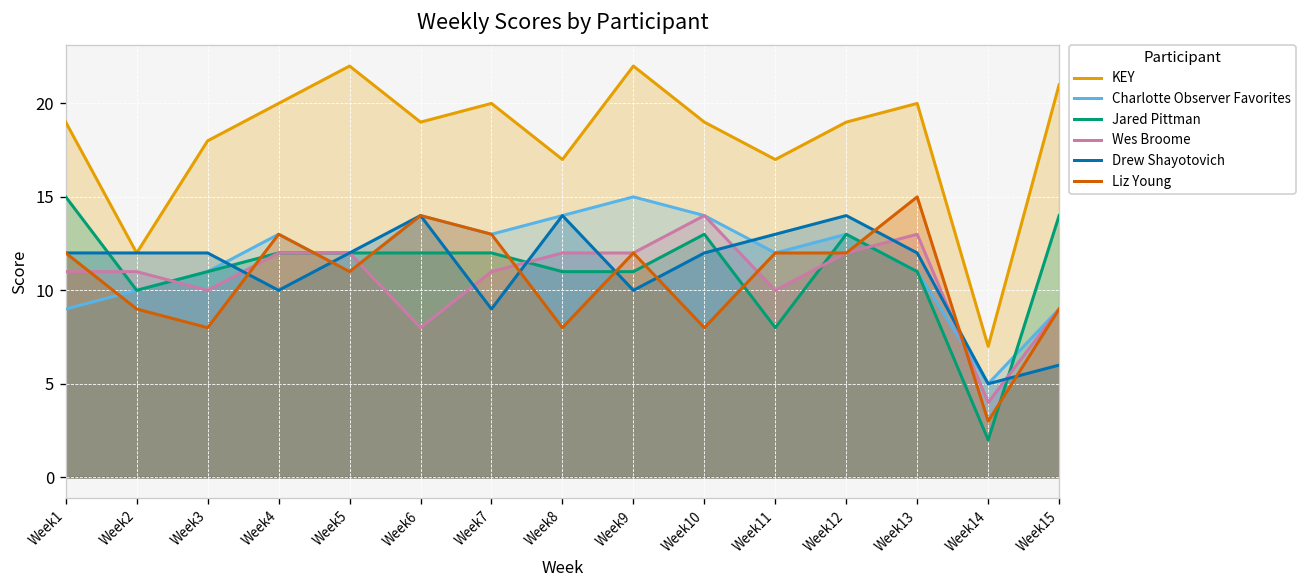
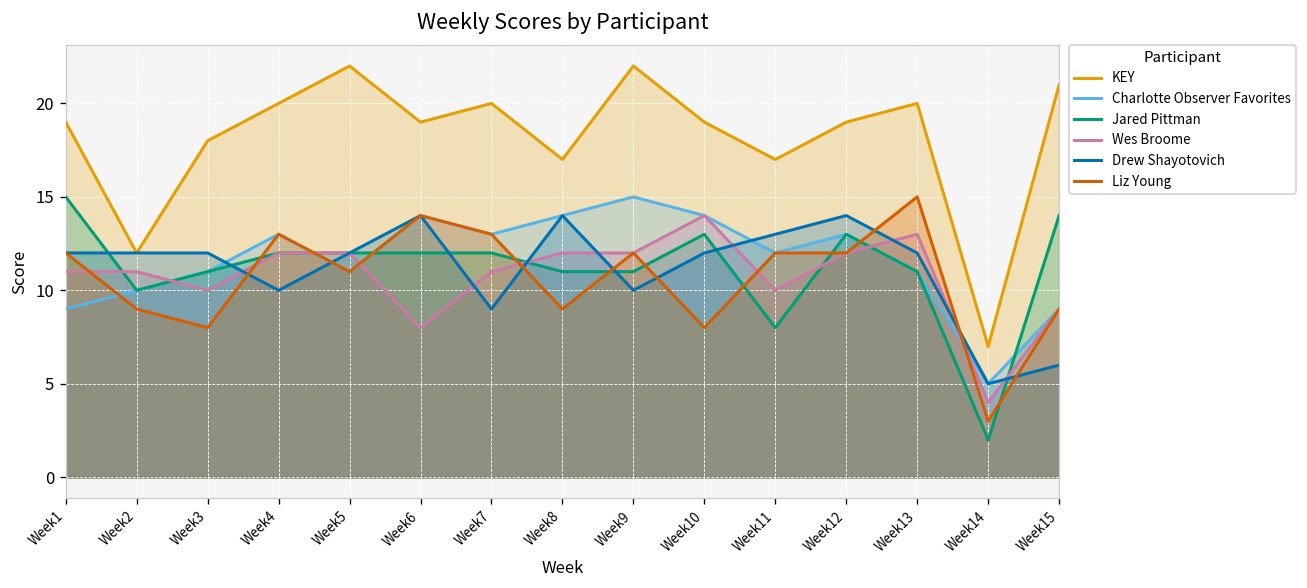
Liz Young, Week8: 8 -> 9
